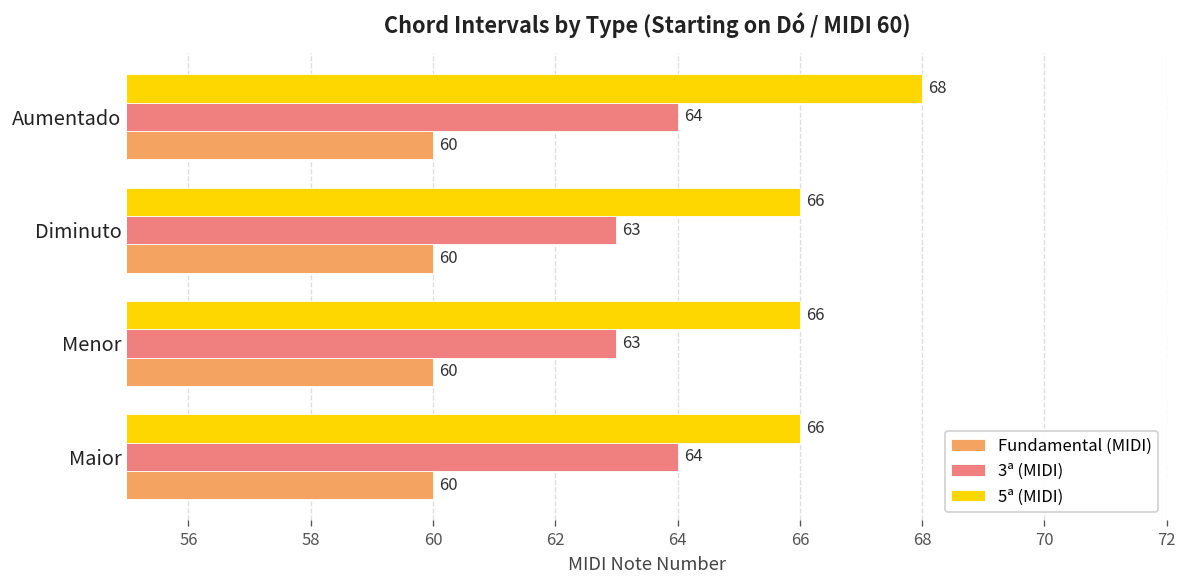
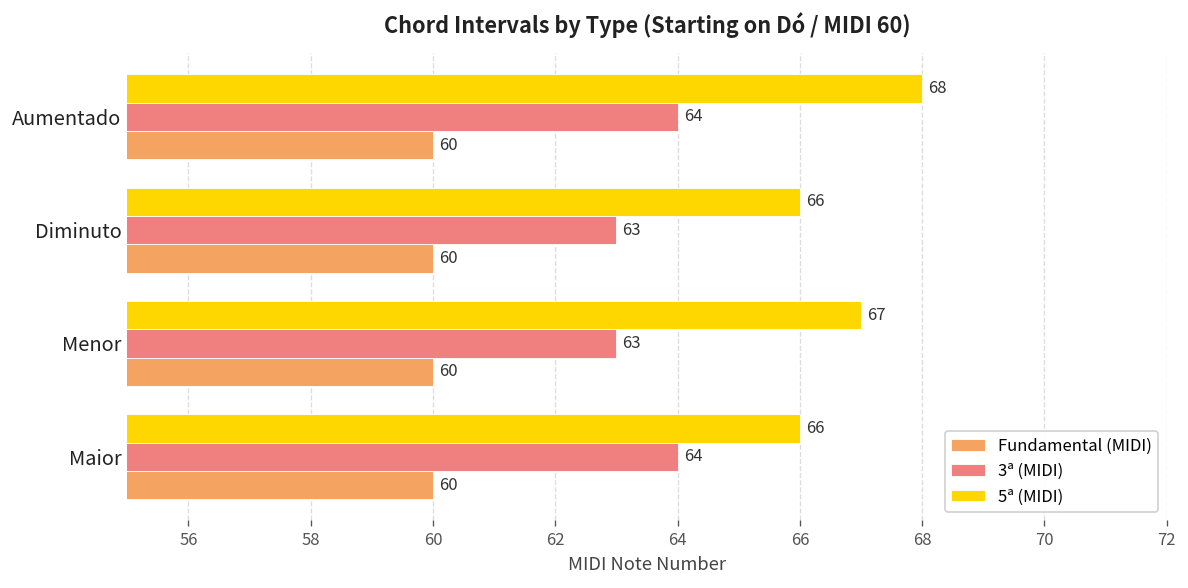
5ª (MIDI), Menor: 66 -> 67
